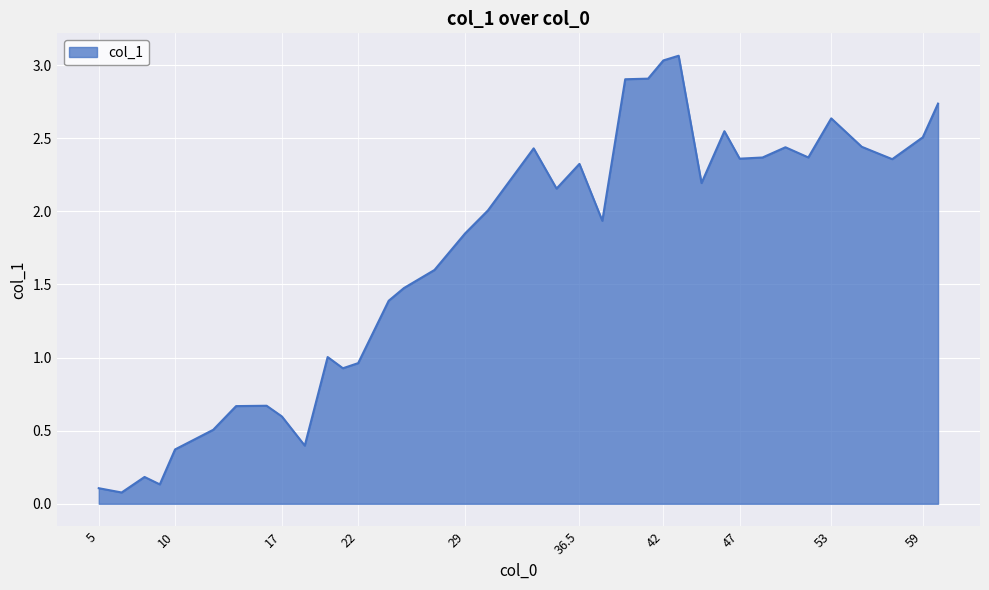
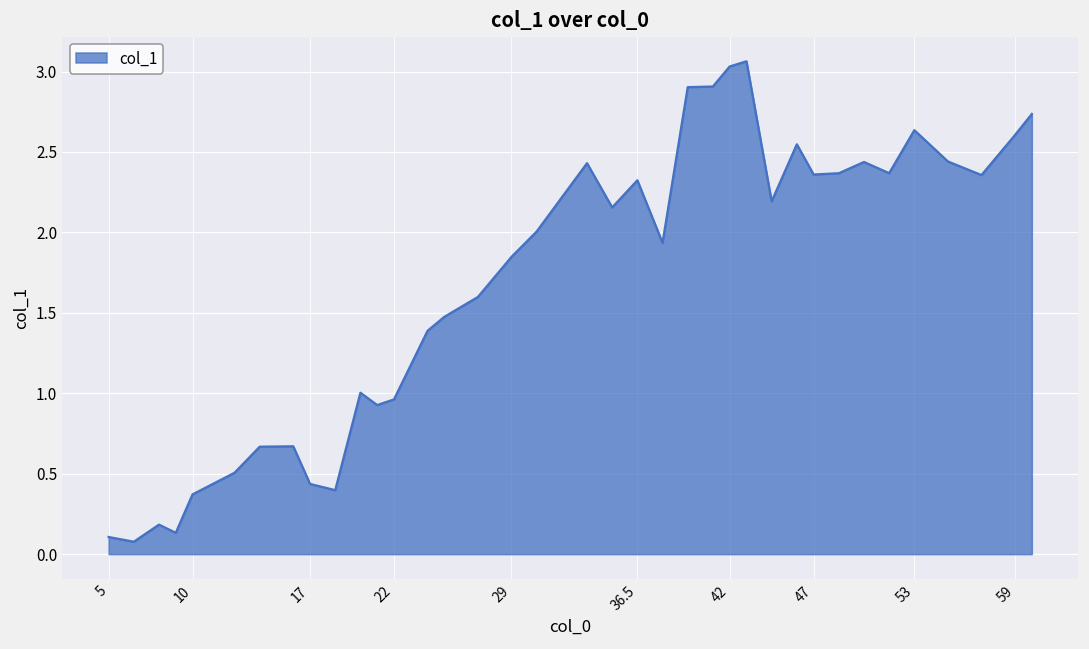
17: 0.60 -> 0.44
59: 2.51 -> 2.61
